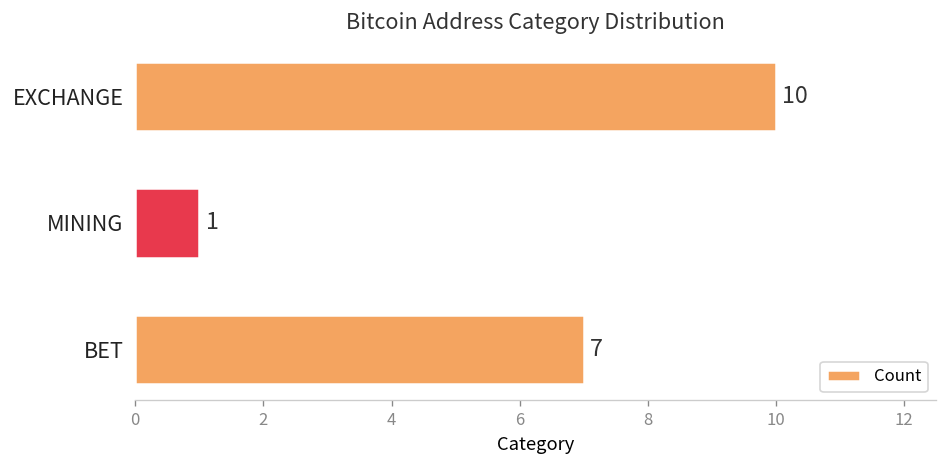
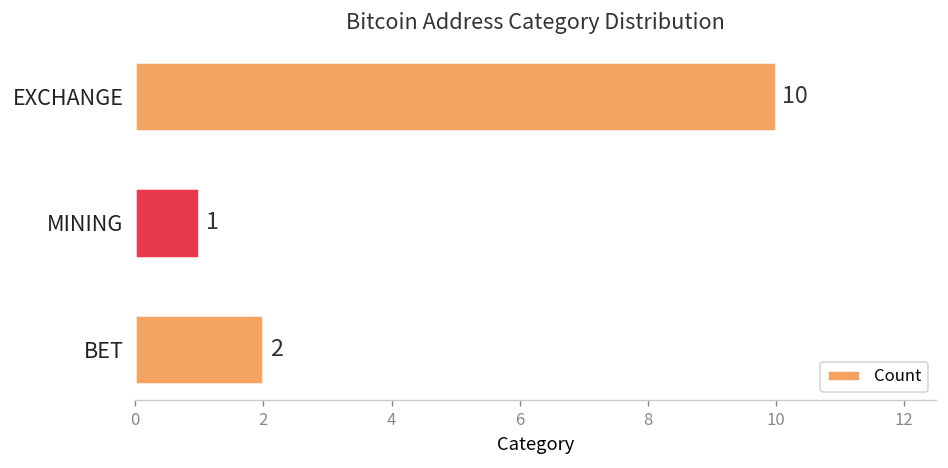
BET: 7 -> 2
